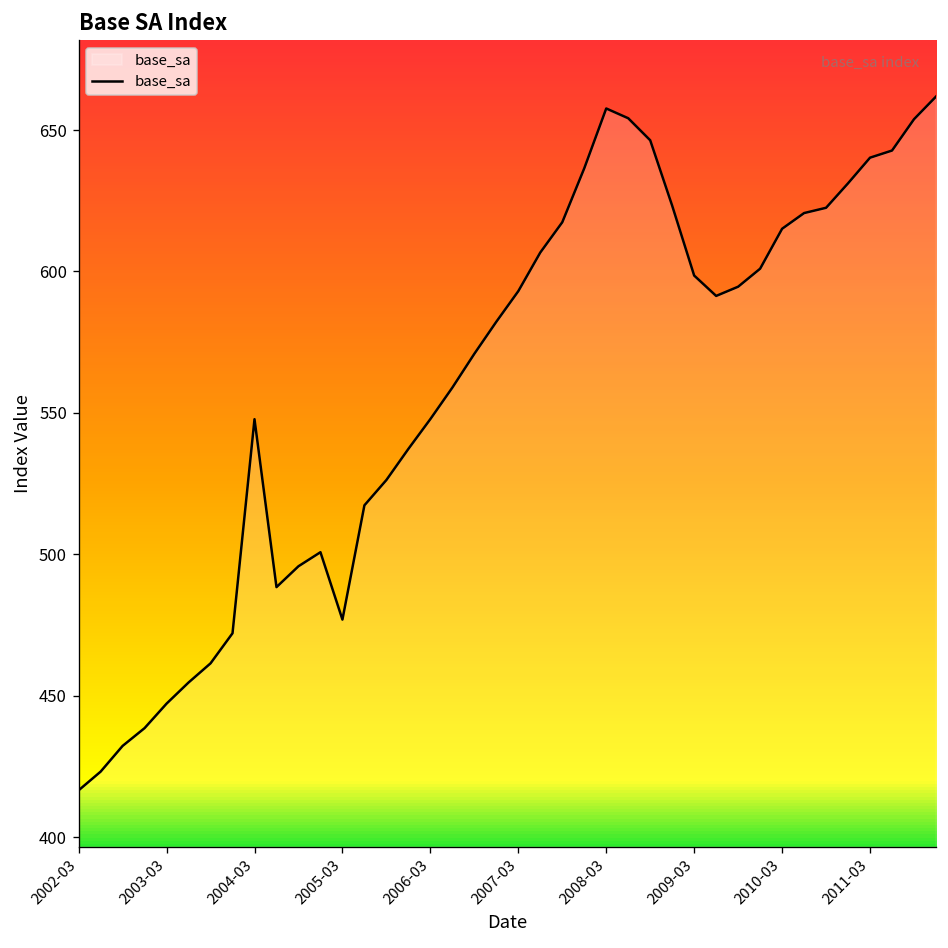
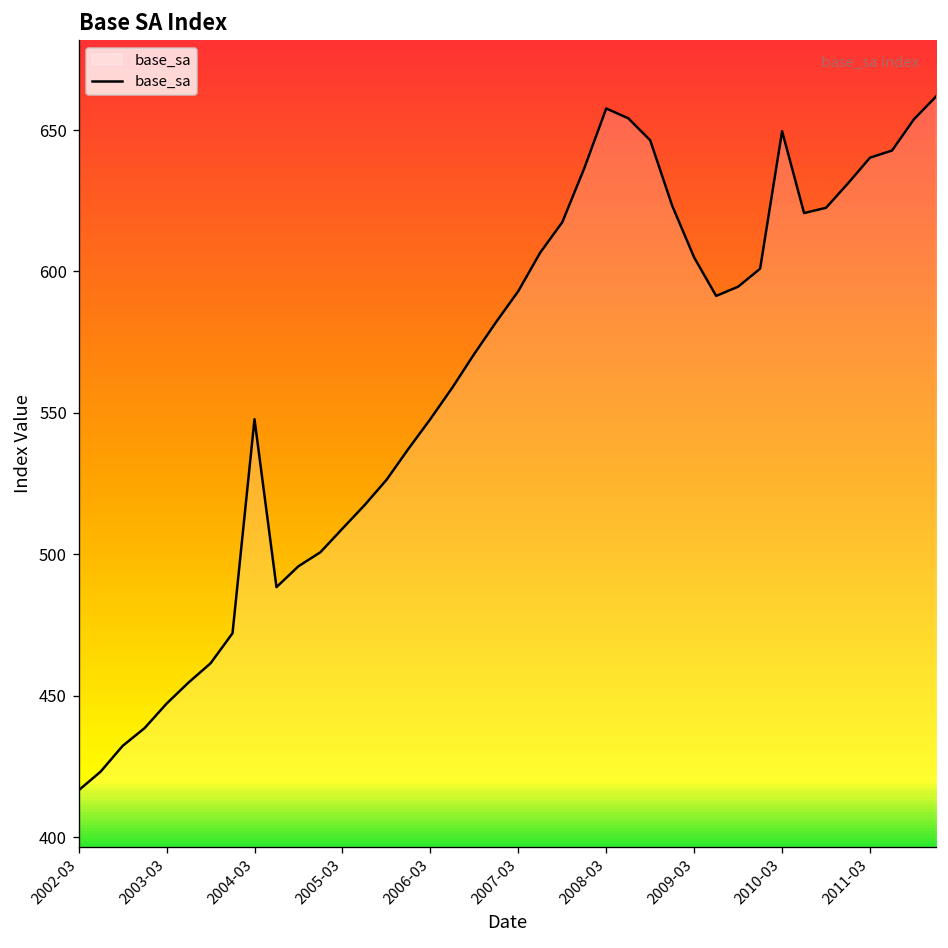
2005-03: 477 -> 509
2009-03: 599 -> 605
2010-03: 615 -> 650
